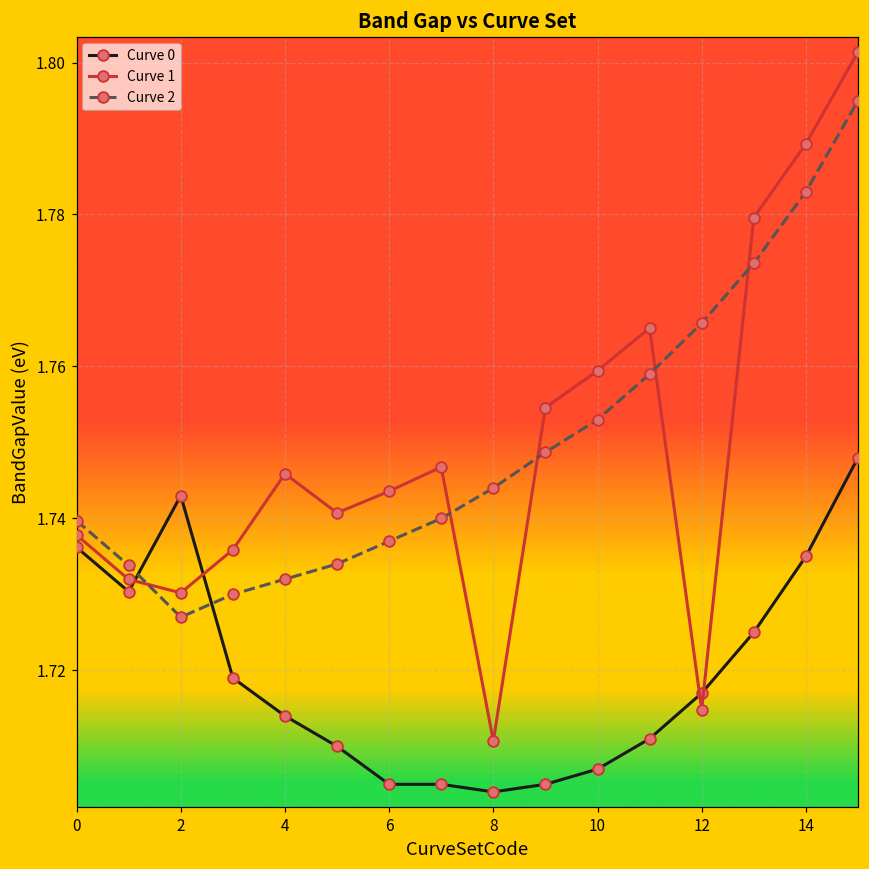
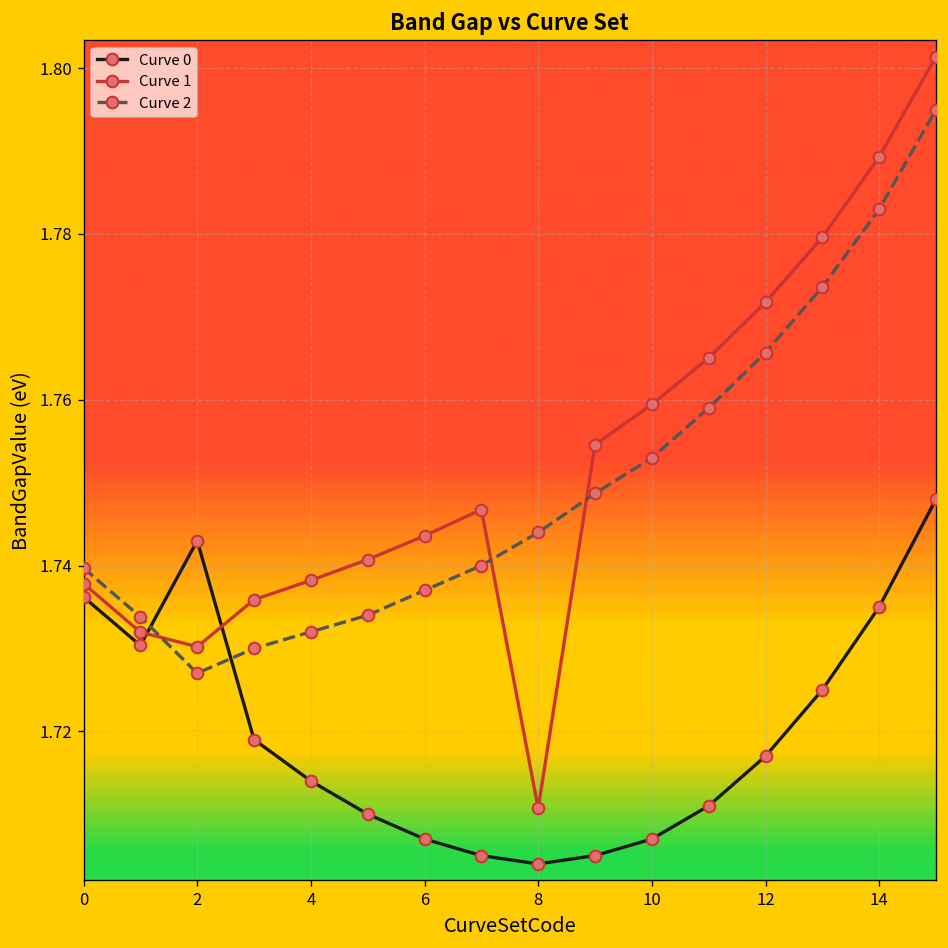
Curve 1, 4: 1.746 -> 1.738
Curve 0, 6: 1.705 -> 1.707
Curve 1, 12: 1.715 -> 1.772
